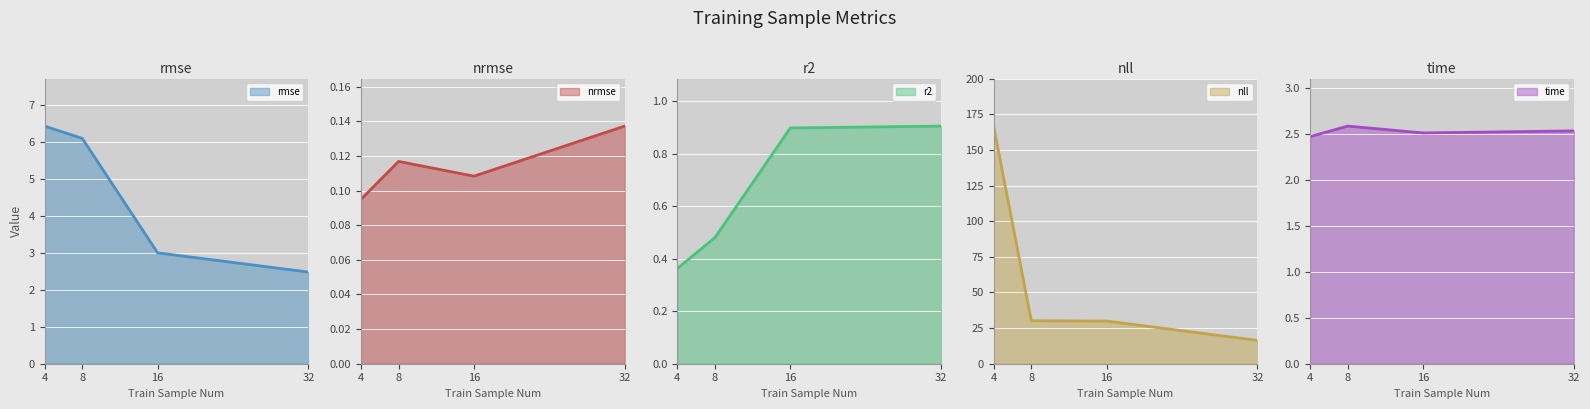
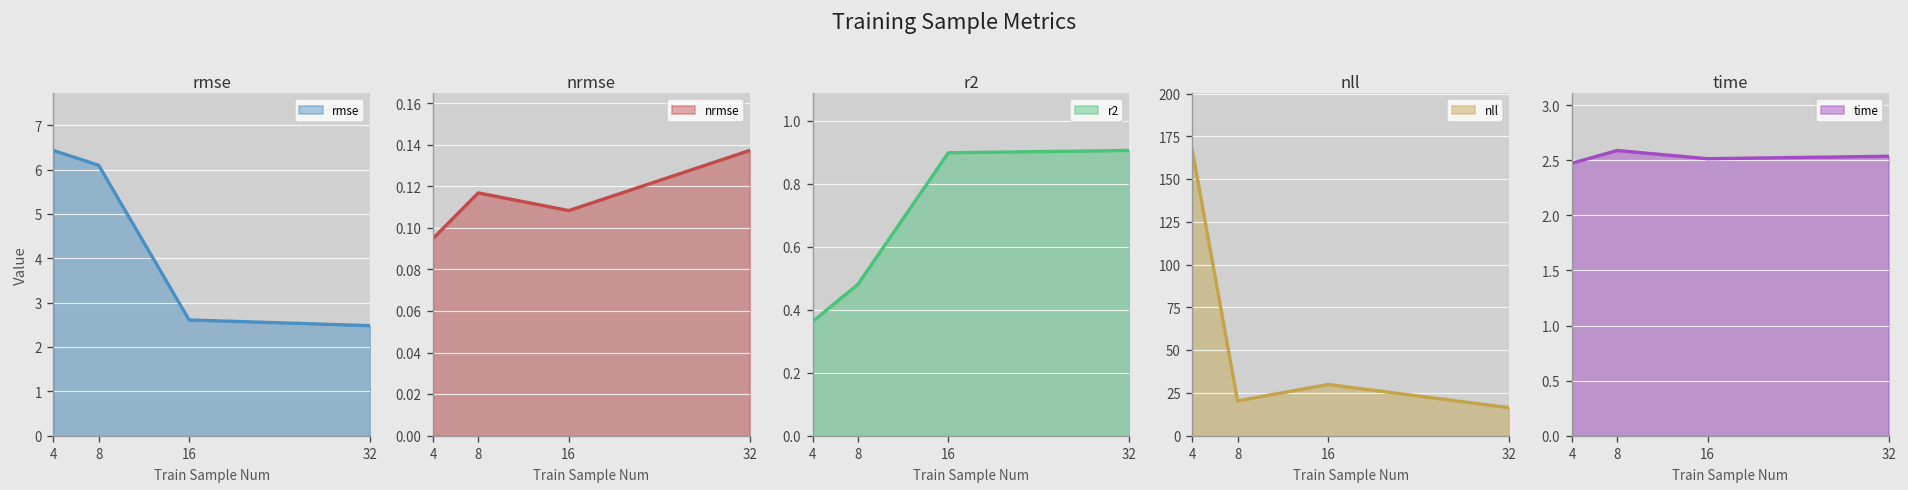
rmse, 16: 3.0 -> 2.6
nll, 8: 30 -> 20
